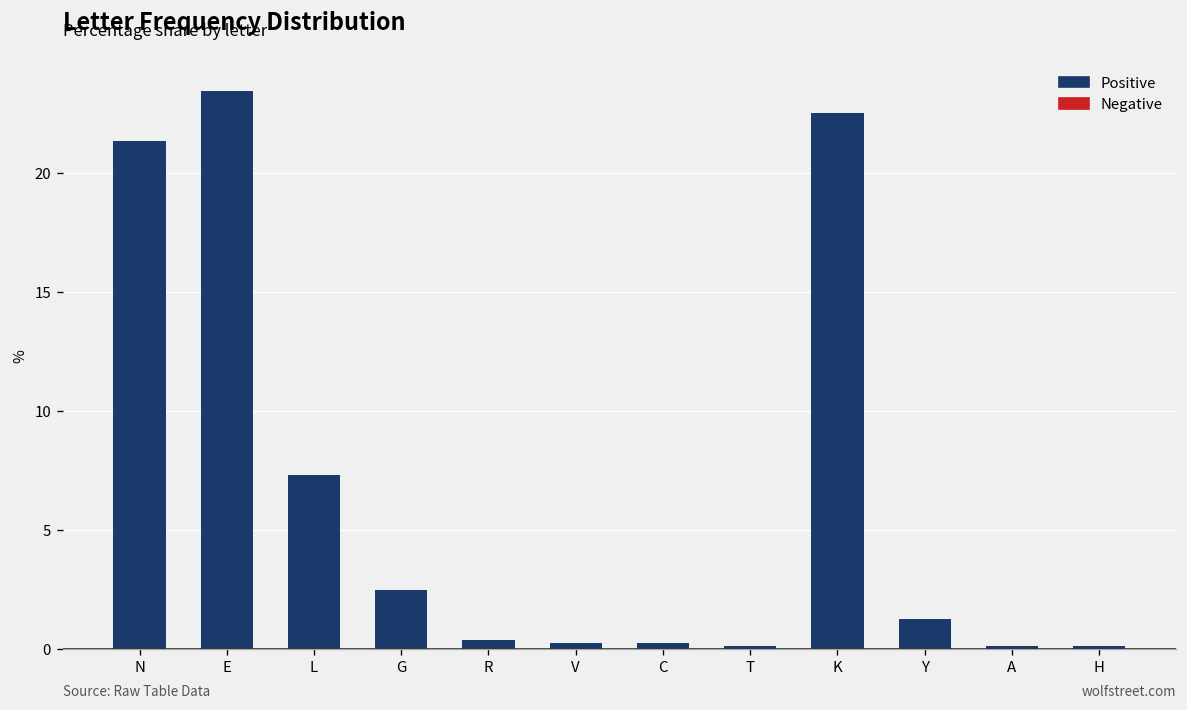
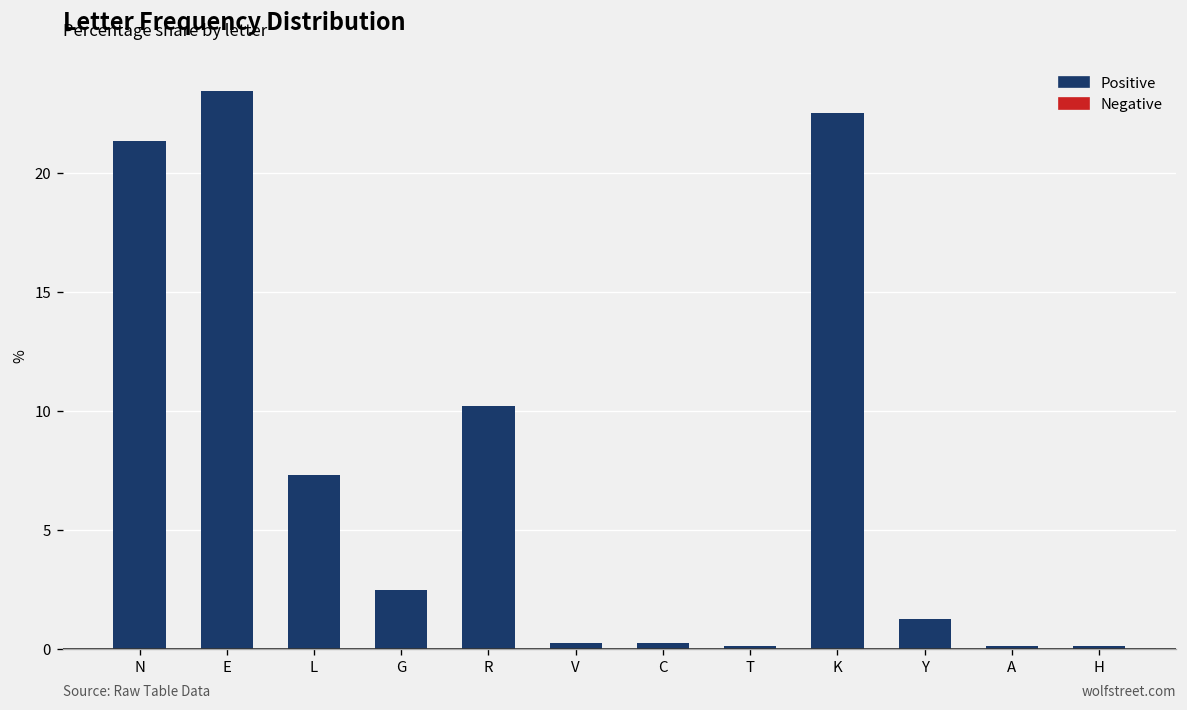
R: 0.4 -> 10.2
